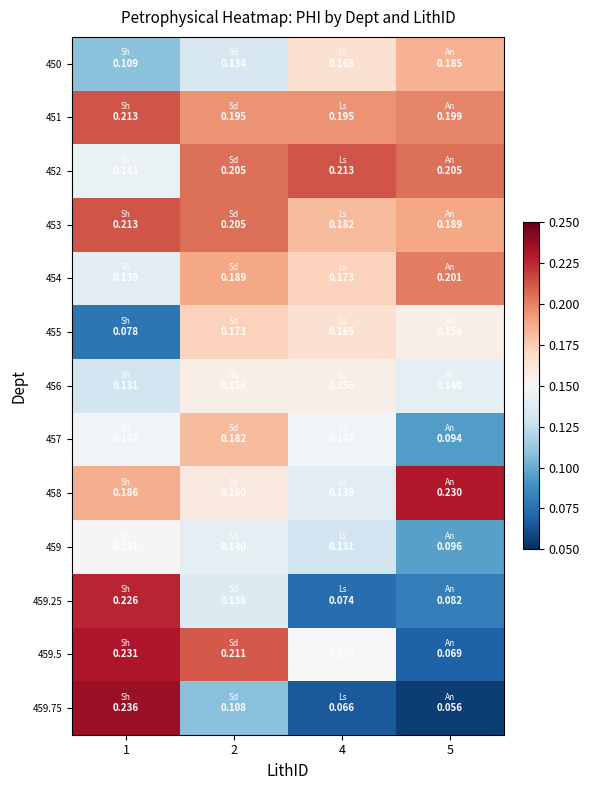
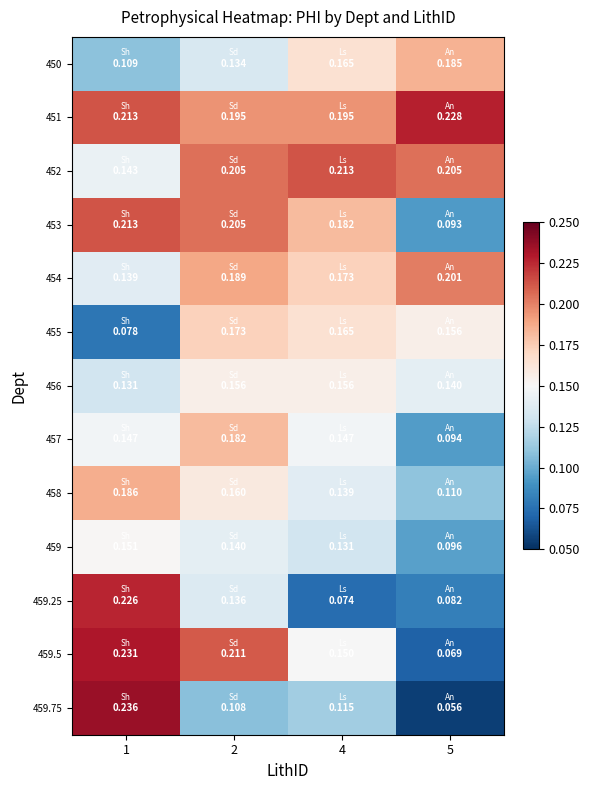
451, 5: 0.199 -> 0.228
453, 5: 0.189 -> 0.093
458, 5: 0.230 -> 0.110
459.75, 4: 0.066 -> 0.115
